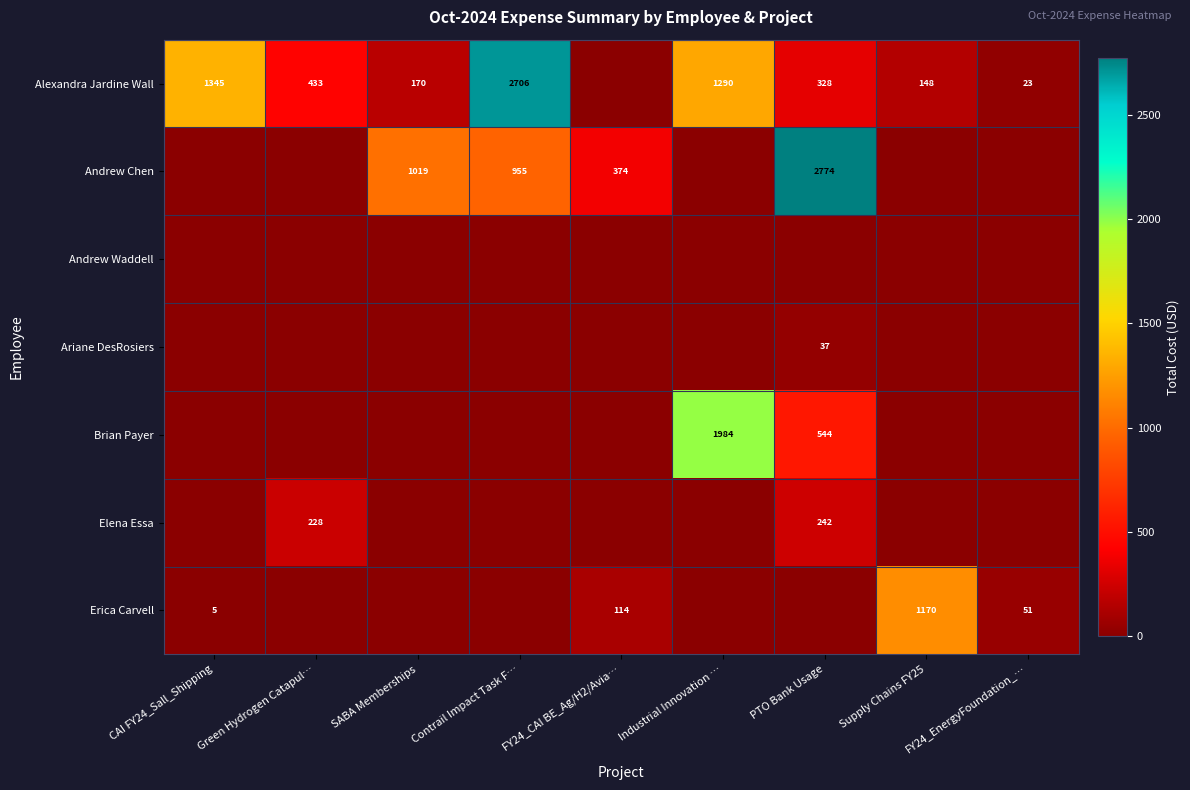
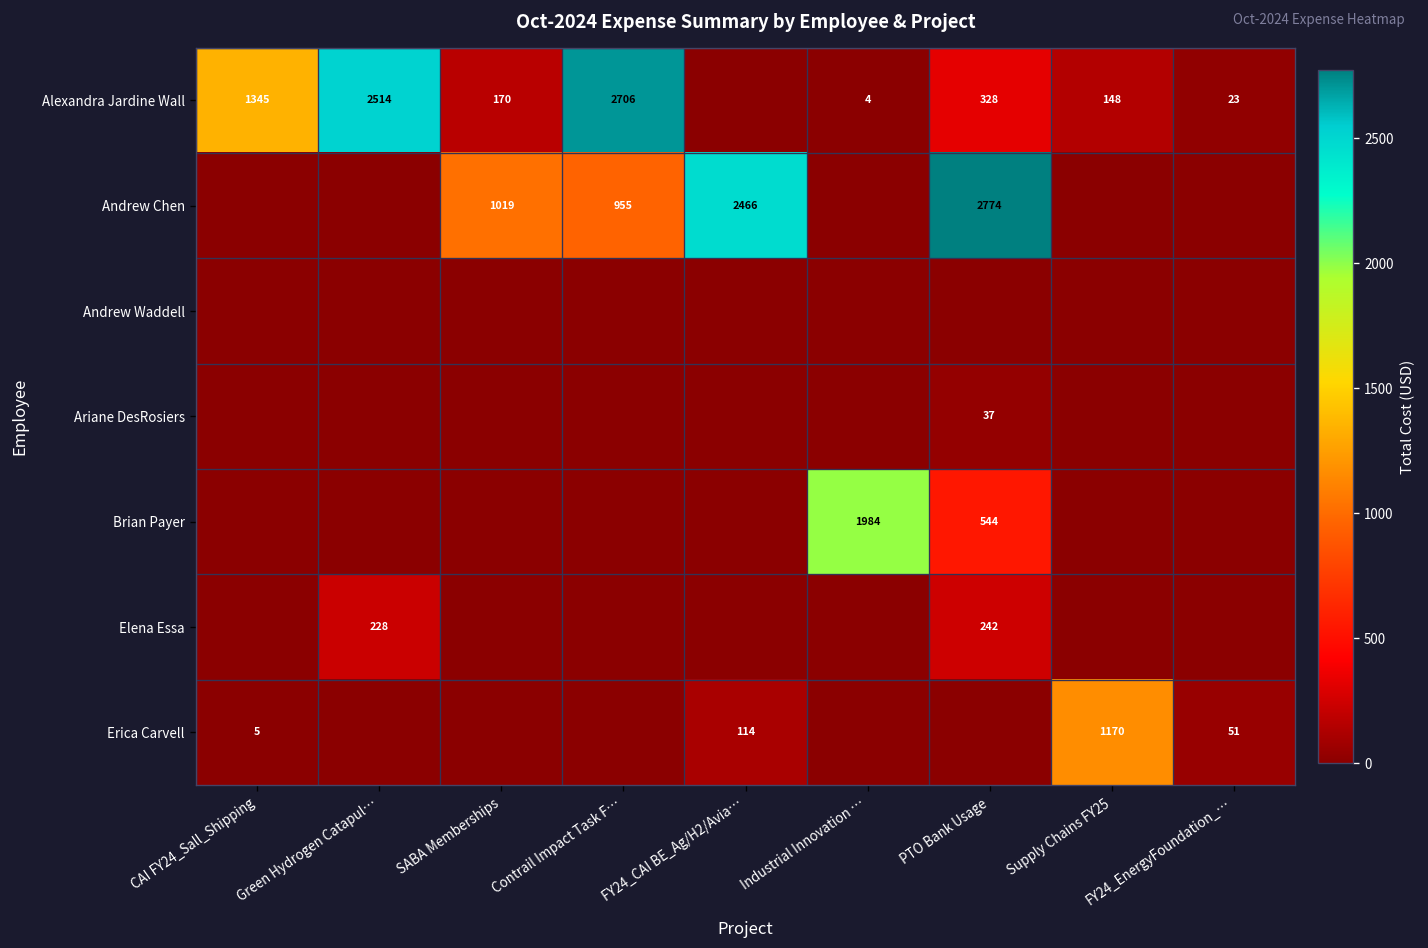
Alexandra Jardine Wall, Green Hydrogen Catapul…: 433 -> 2514
Alexandra Jardine Wall, Industrial Innovation …: 1290 -> 4
Andrew Chen, FY24_CAI BE_Ag/H2/Avia…: 374 -> 2466
